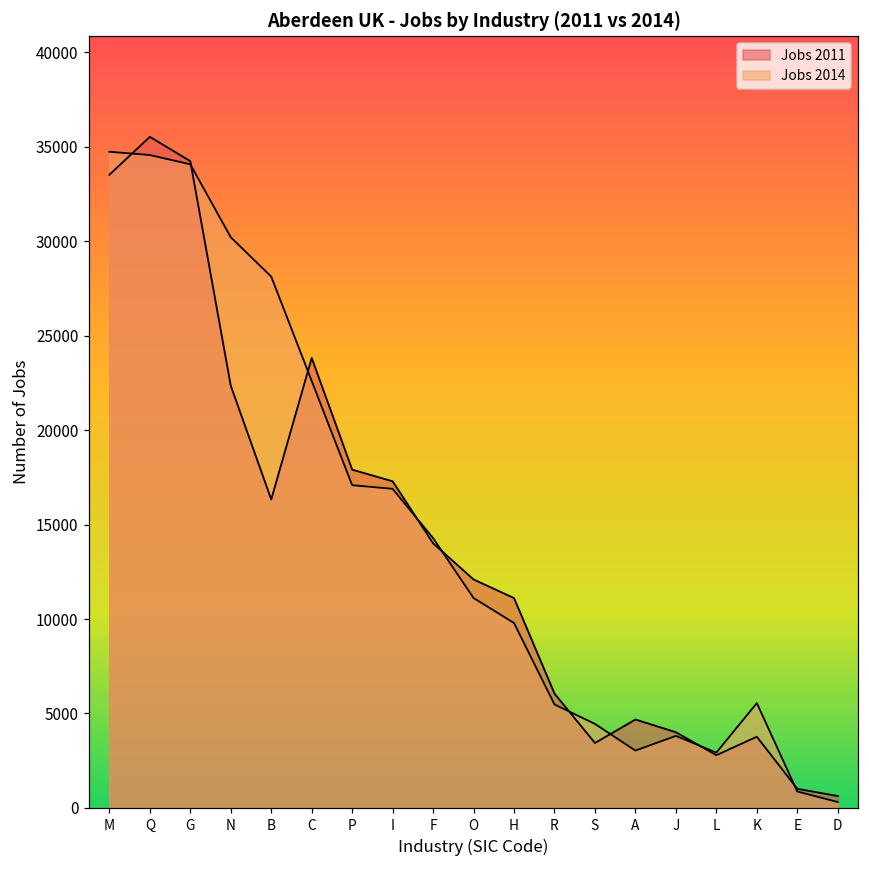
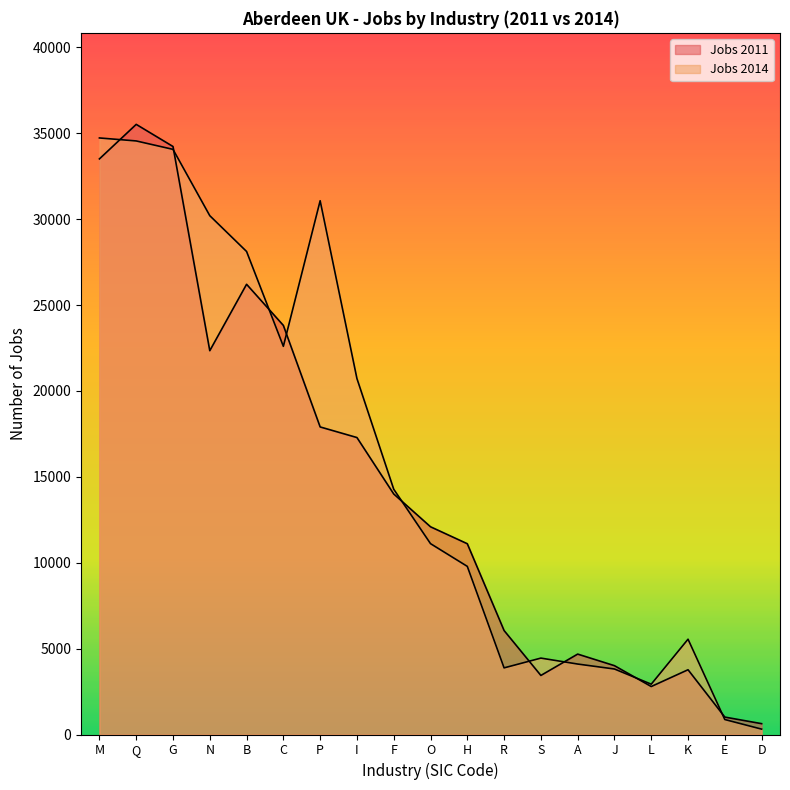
Jobs 2011, B: 16300 -> 26200
Jobs 2014, P: 17100 -> 31100
Jobs 2014, I: 16900 -> 20700
Jobs 2014, R: 5500 -> 3900
Jobs 2014, A: 3000 -> 4100
